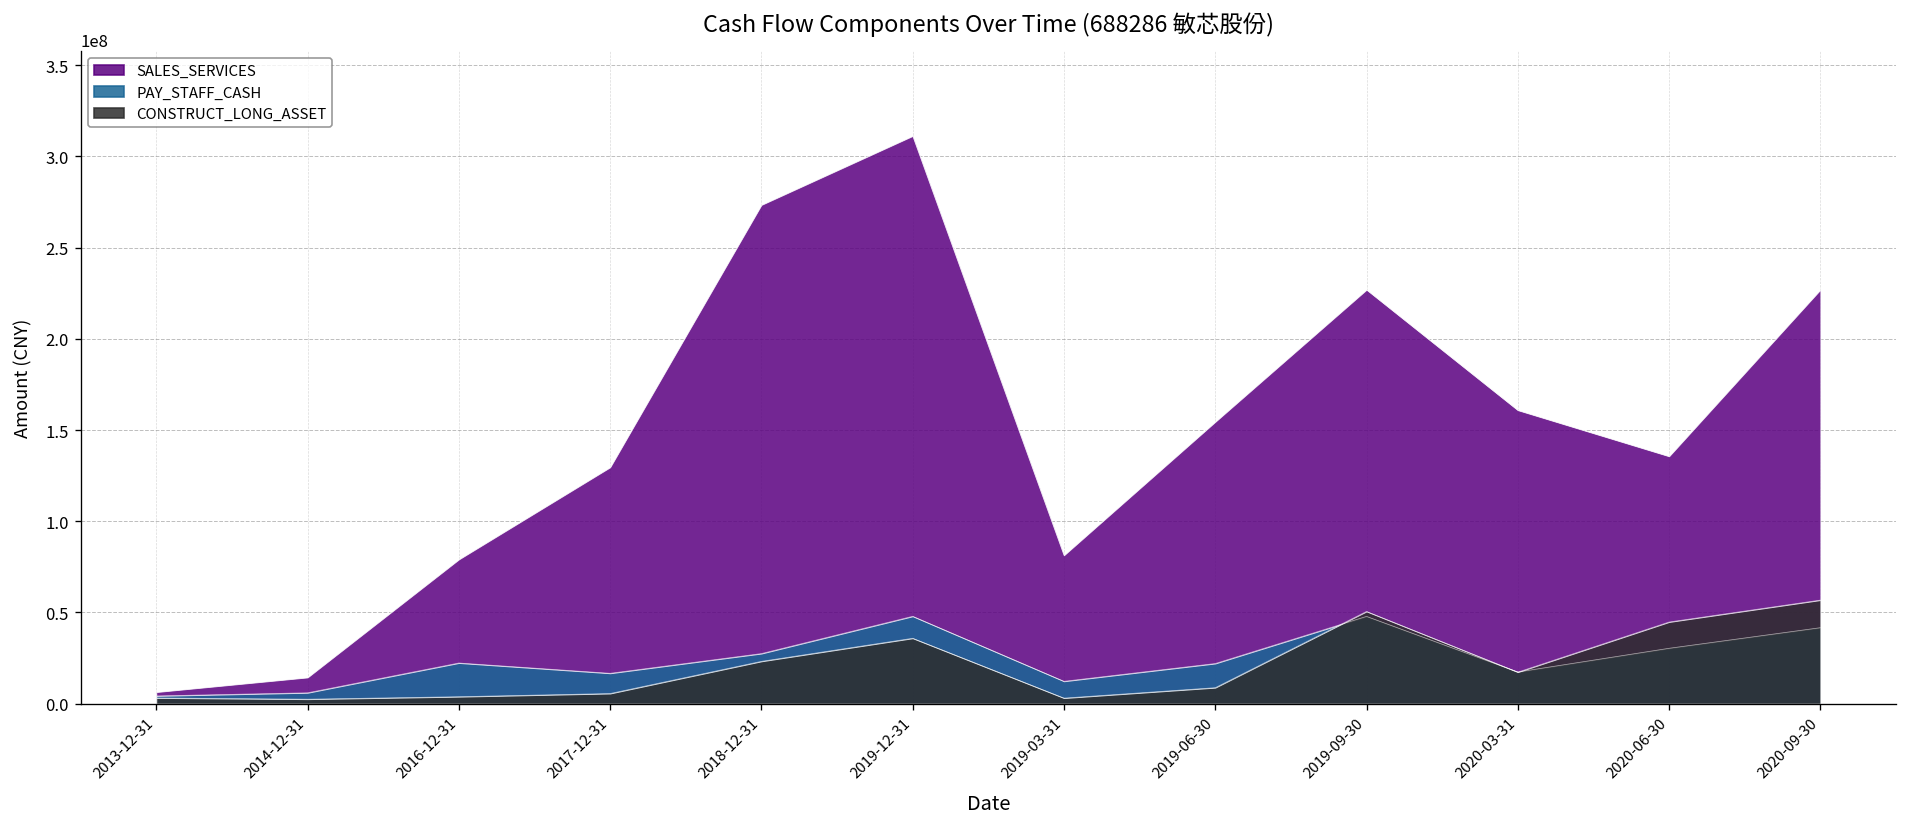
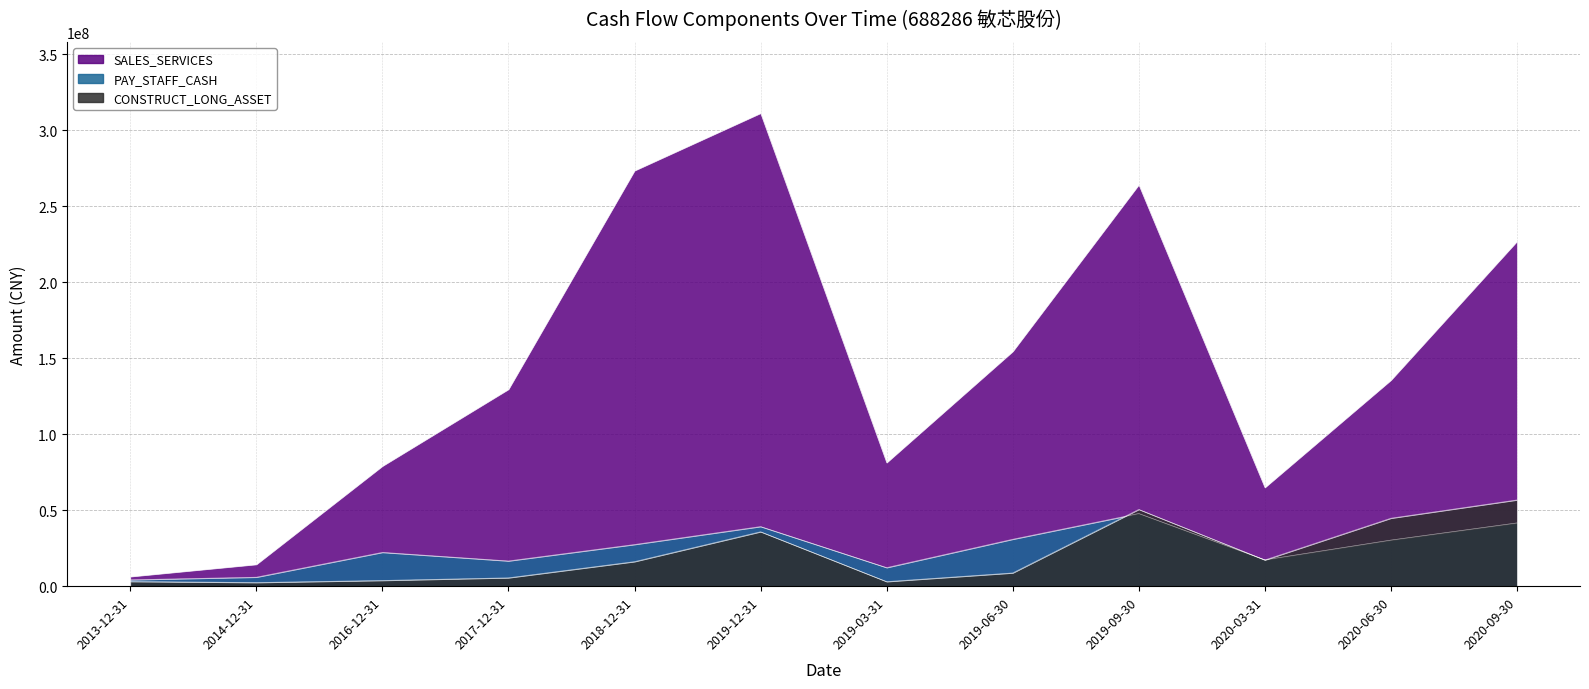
CONSTRUCT_LONG_ASSET, 2018-12-31: 23000000 -> 16000000
PAY_STAFF_CASH, 2019-12-31: 48000000 -> 39000000
PAY_STAFF_CASH, 2019-06-30: 22000000 -> 31000000
SALES_SERVICES, 2019-09-30: 227000000 -> 264000000
SALES_SERVICES, 2020-03-31: 161000000 -> 65000000
